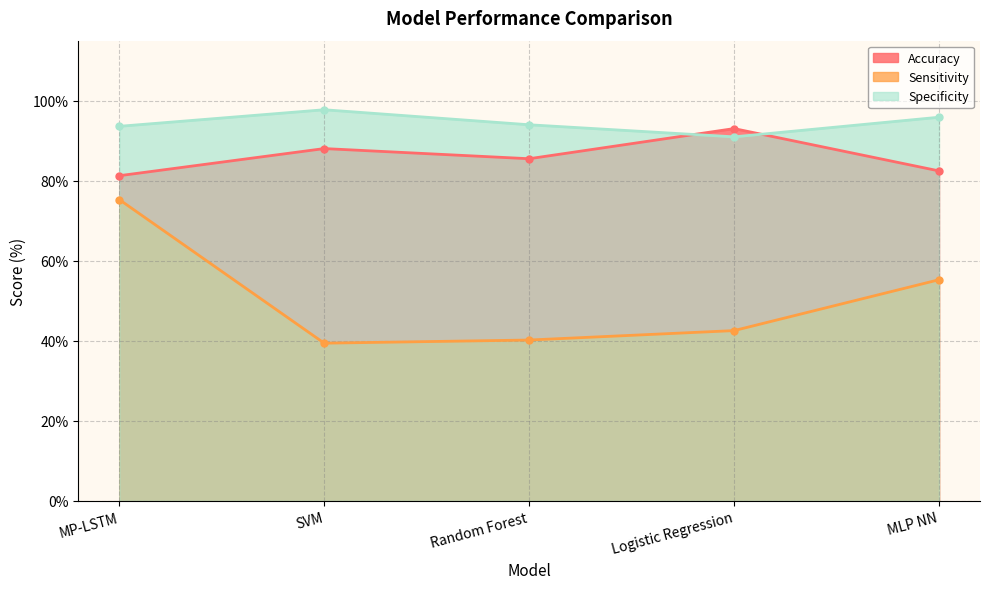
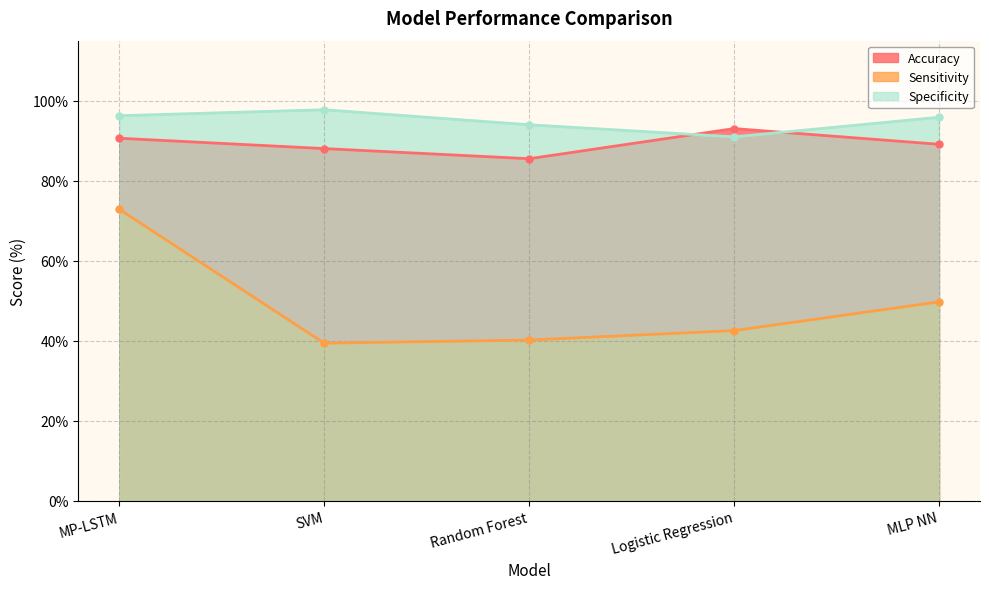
Accuracy, MP-LSTM: 81% -> 91%
Sensitivity, MP-LSTM: 75% -> 73%
Specificity, MP-LSTM: 94% -> 96%
Accuracy, MLP NN: 82% -> 89%
Sensitivity, MLP NN: 55% -> 50%
